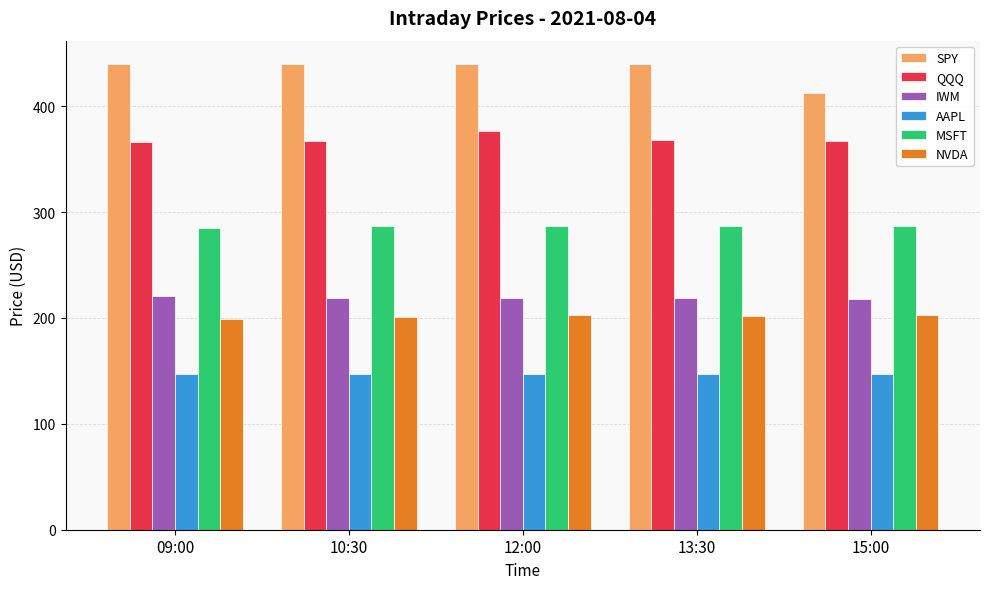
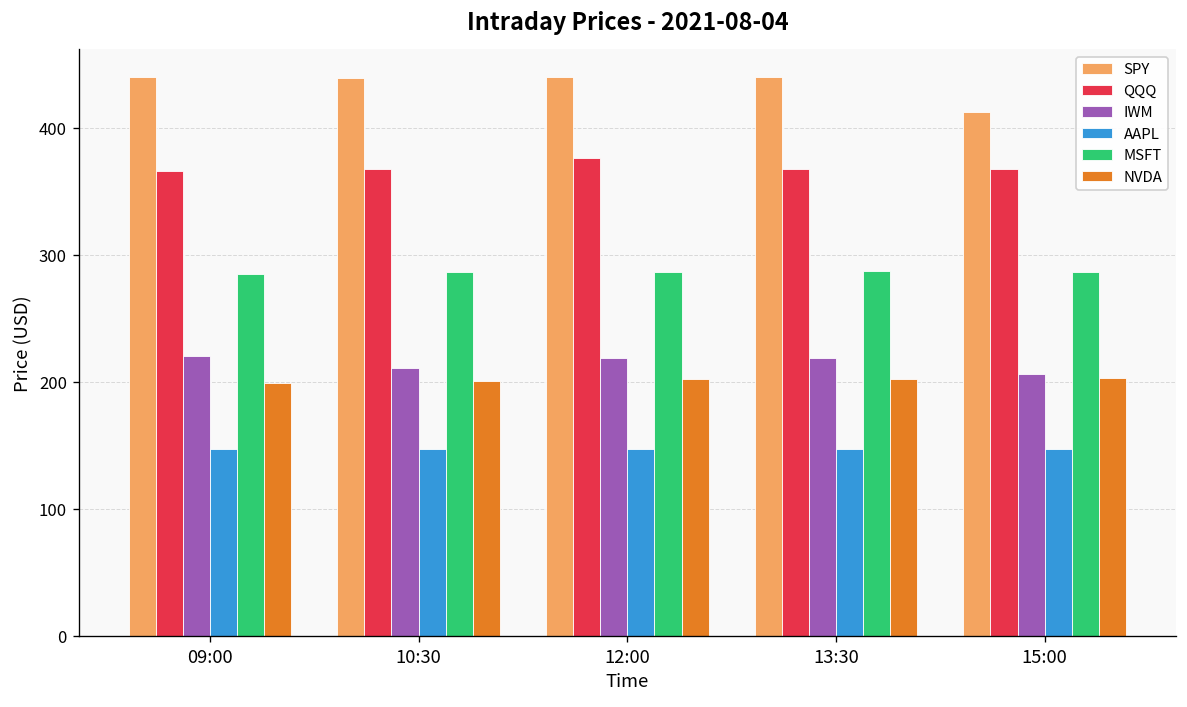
IWM, 10:30: 219 -> 210
IWM, 15:00: 218 -> 206
